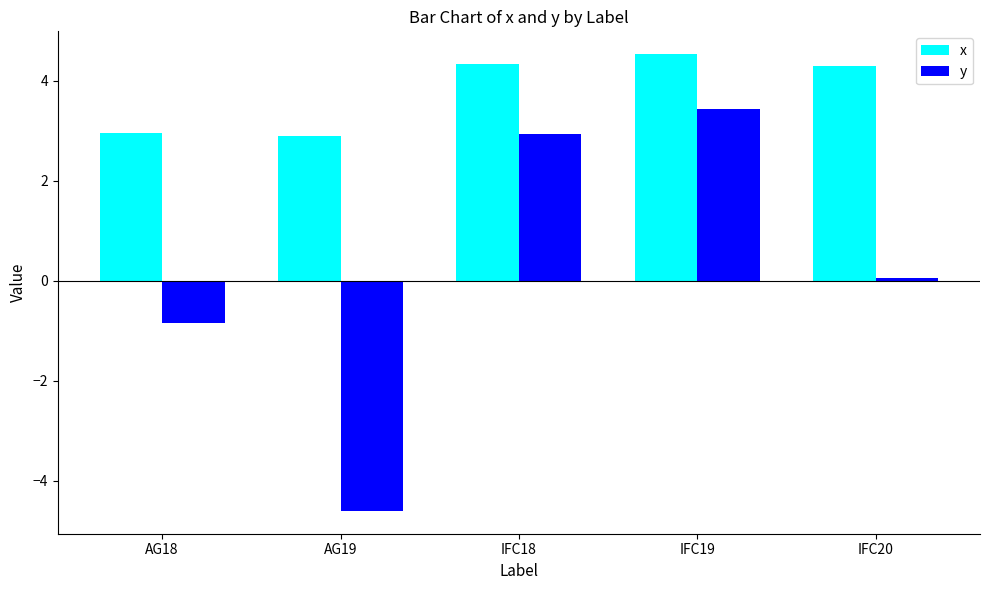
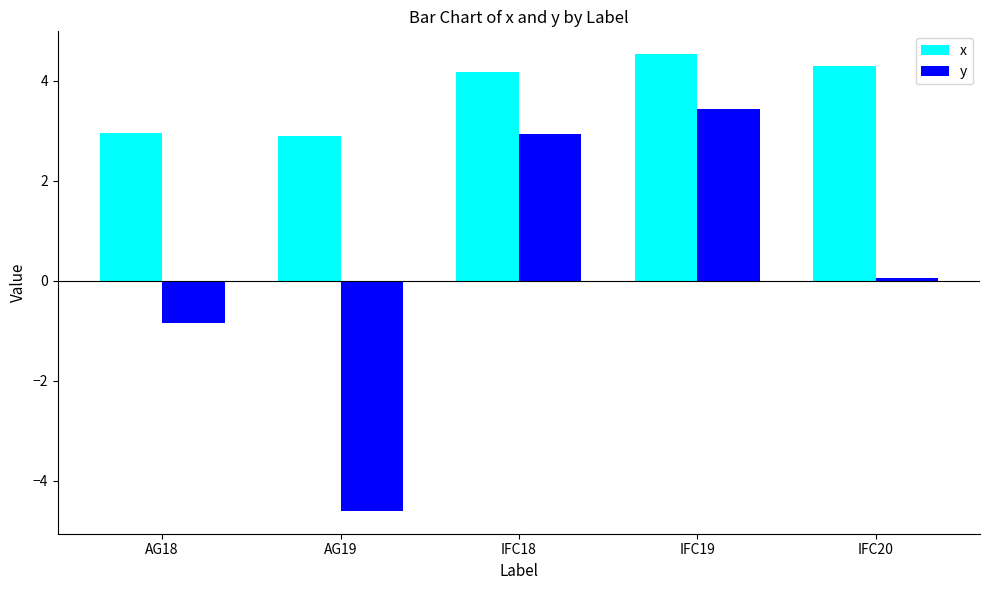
x, IFC18: 4.3 -> 4.2
